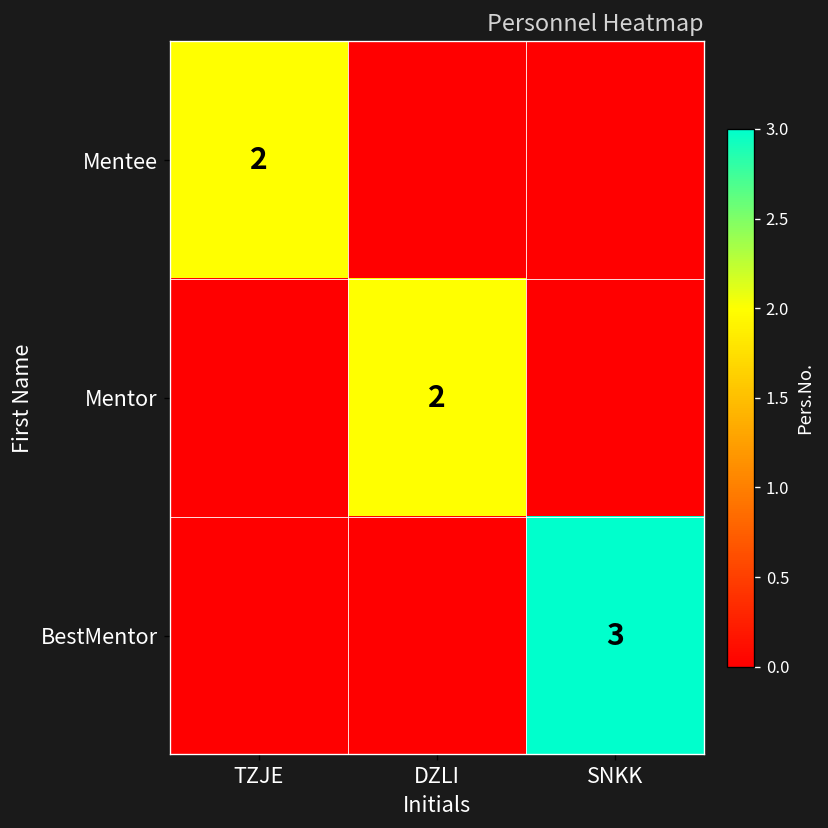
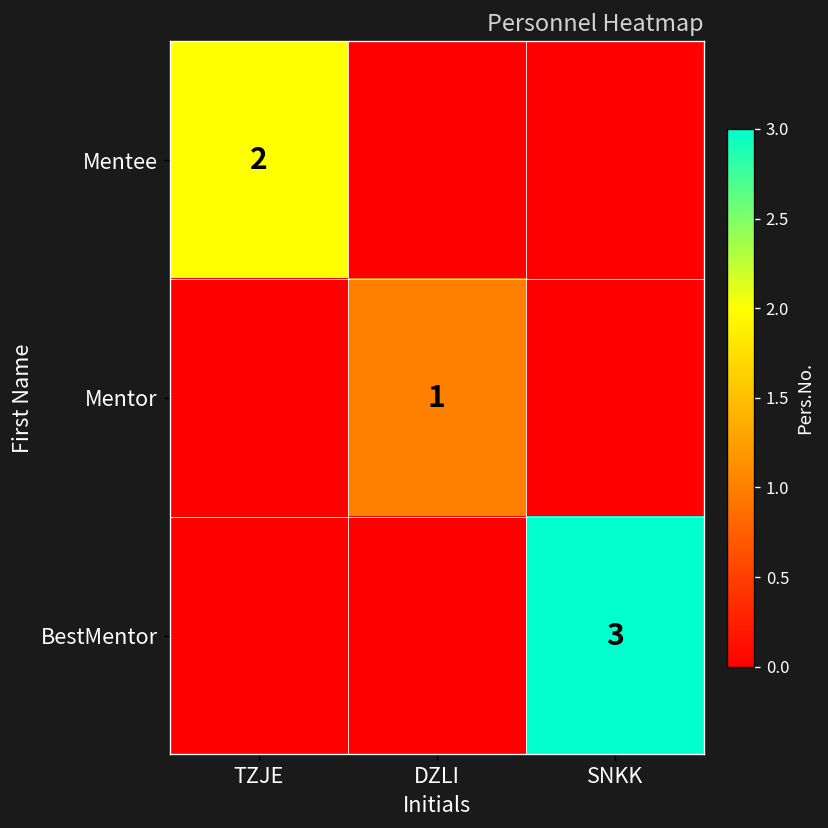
Mentor, DZLI: 2 -> 1
